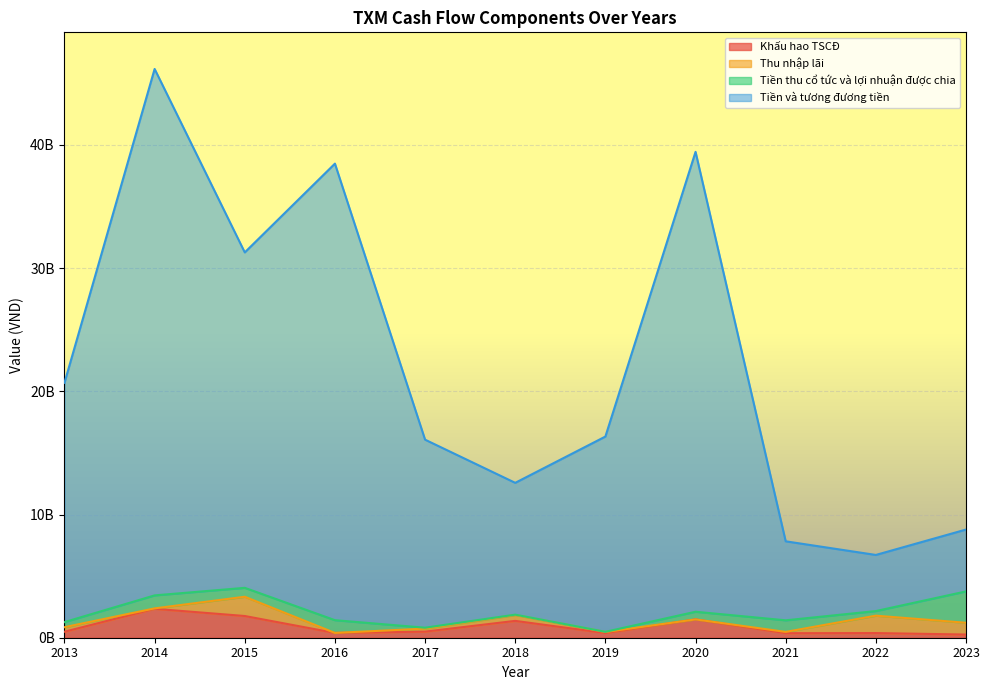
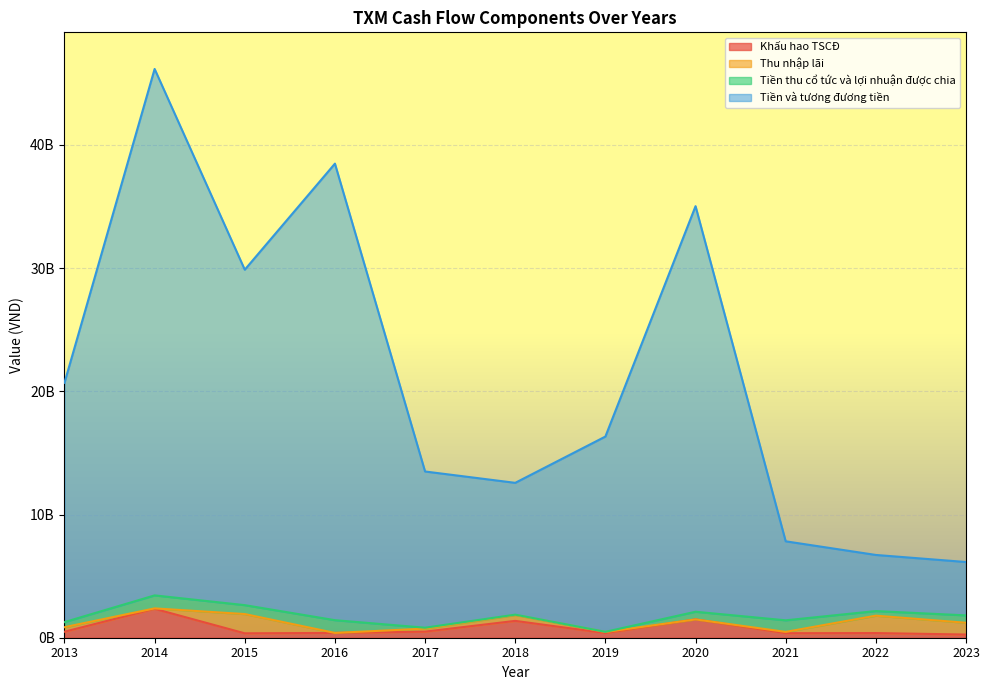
Khấu hao TSCĐ, 2015: 1800000000 -> 400000000
Tiền và tương đương tiền, 2017: 15300000000 -> 12700000000
Tiền và tương đương tiền, 2020: 37300000000 -> 32900000000
Tiền thu cổ tức và lợi nhuận được chia, 2023: 2500000000 -> 600000000
Tiền và tương đương tiền, 2023: 5000000000 -> 4300000000
